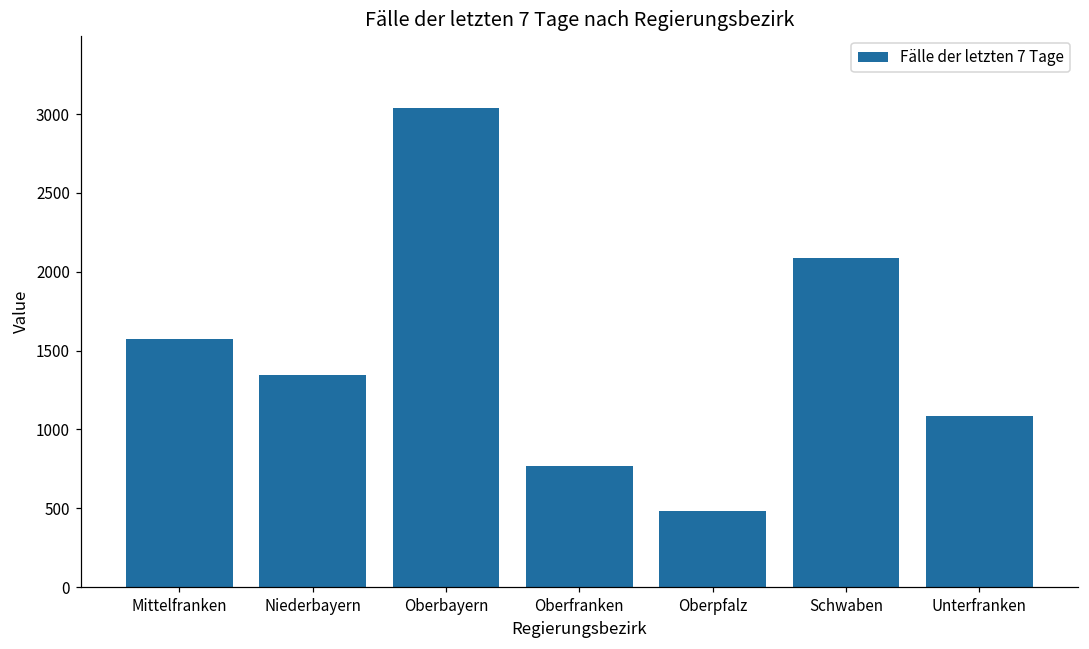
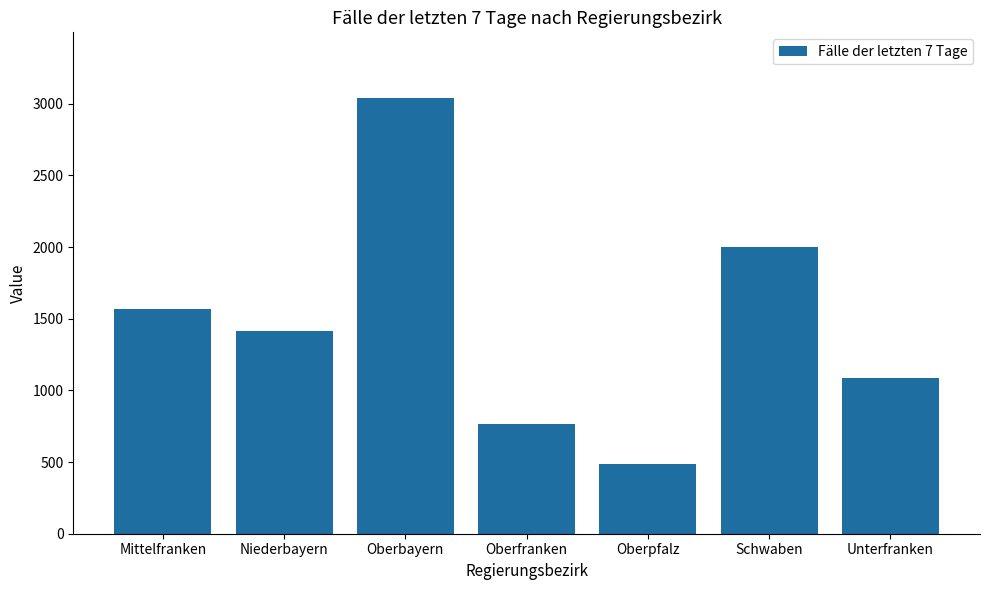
Niederbayern: 1350 -> 1420
Schwaben: 2090 -> 2000
